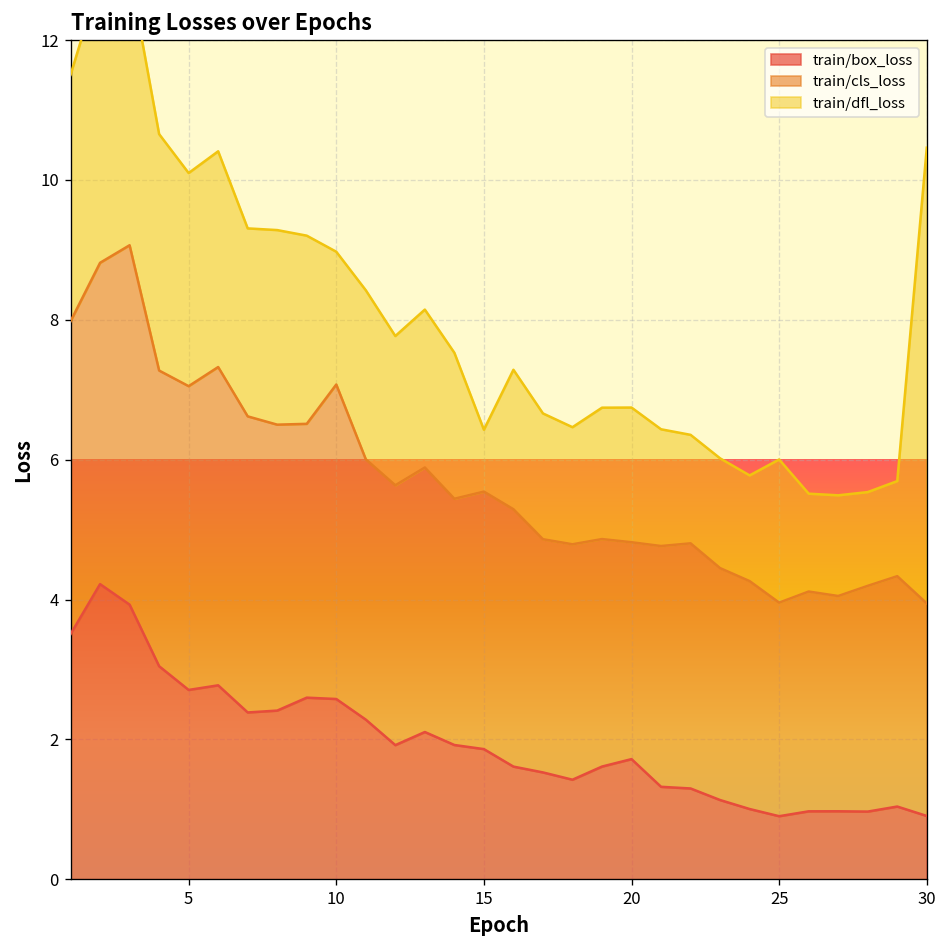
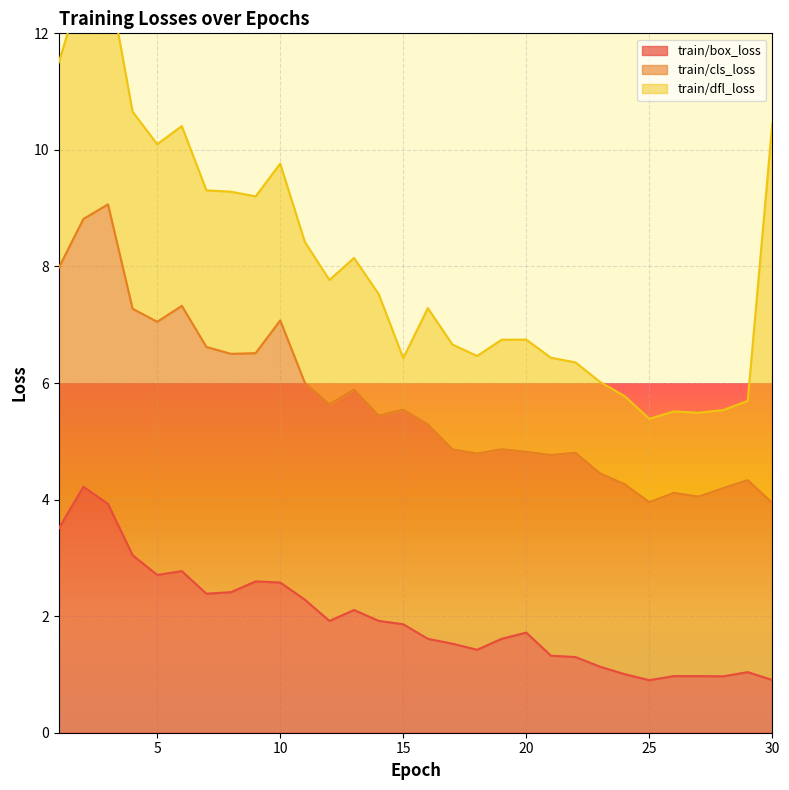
train/dfl_loss, 10: 1.9 -> 2.7
train/dfl_loss, 25: 2.0 -> 1.4
